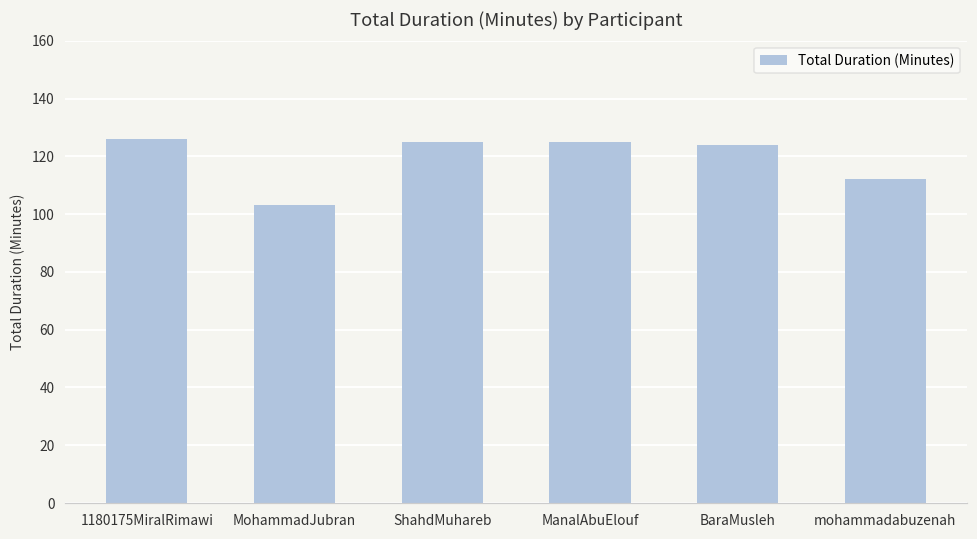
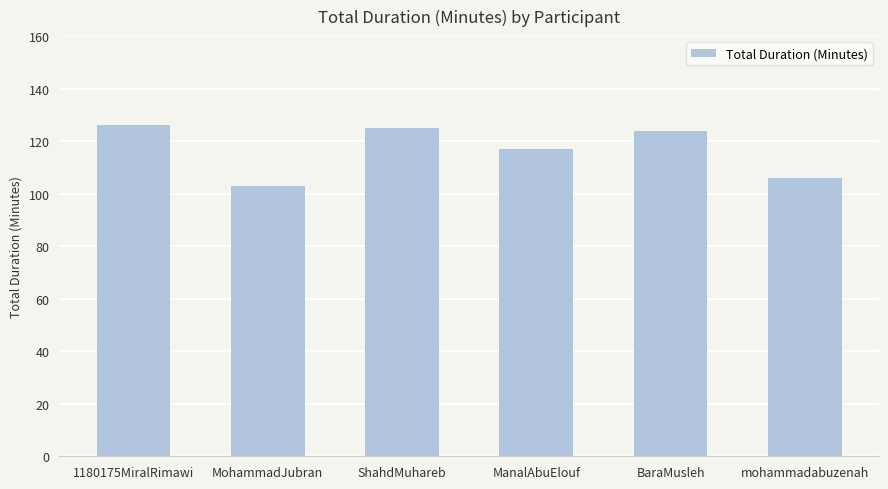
ManalAbuElouf: 125 -> 117
mohammadabuzenah: 112 -> 106
